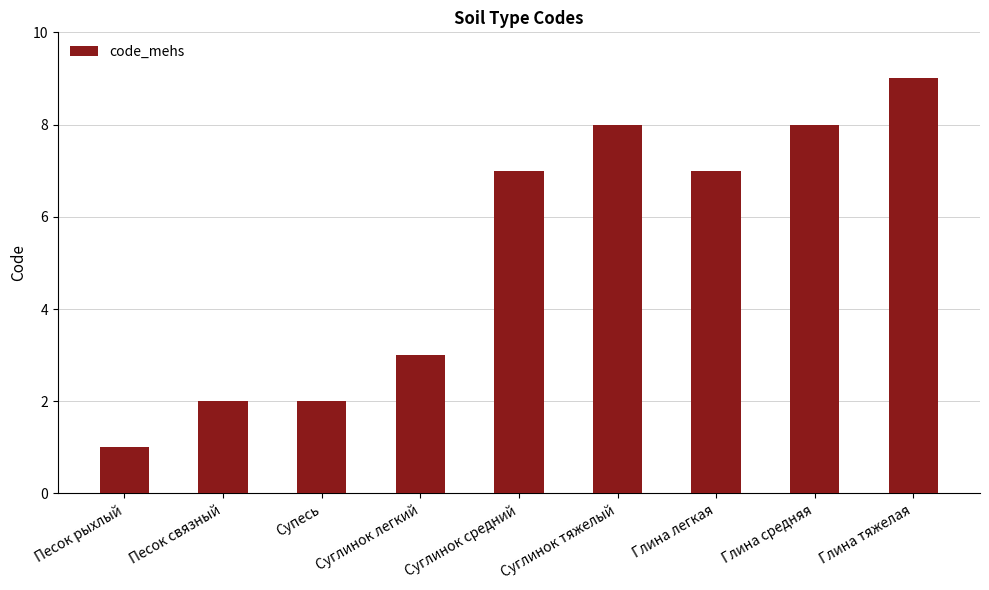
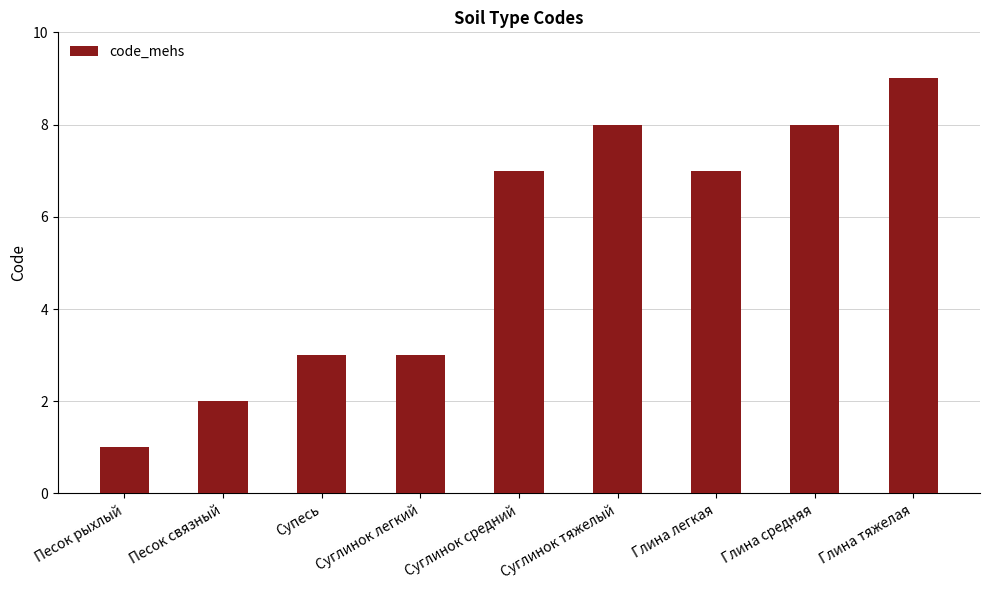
Супесь: 2 -> 3
